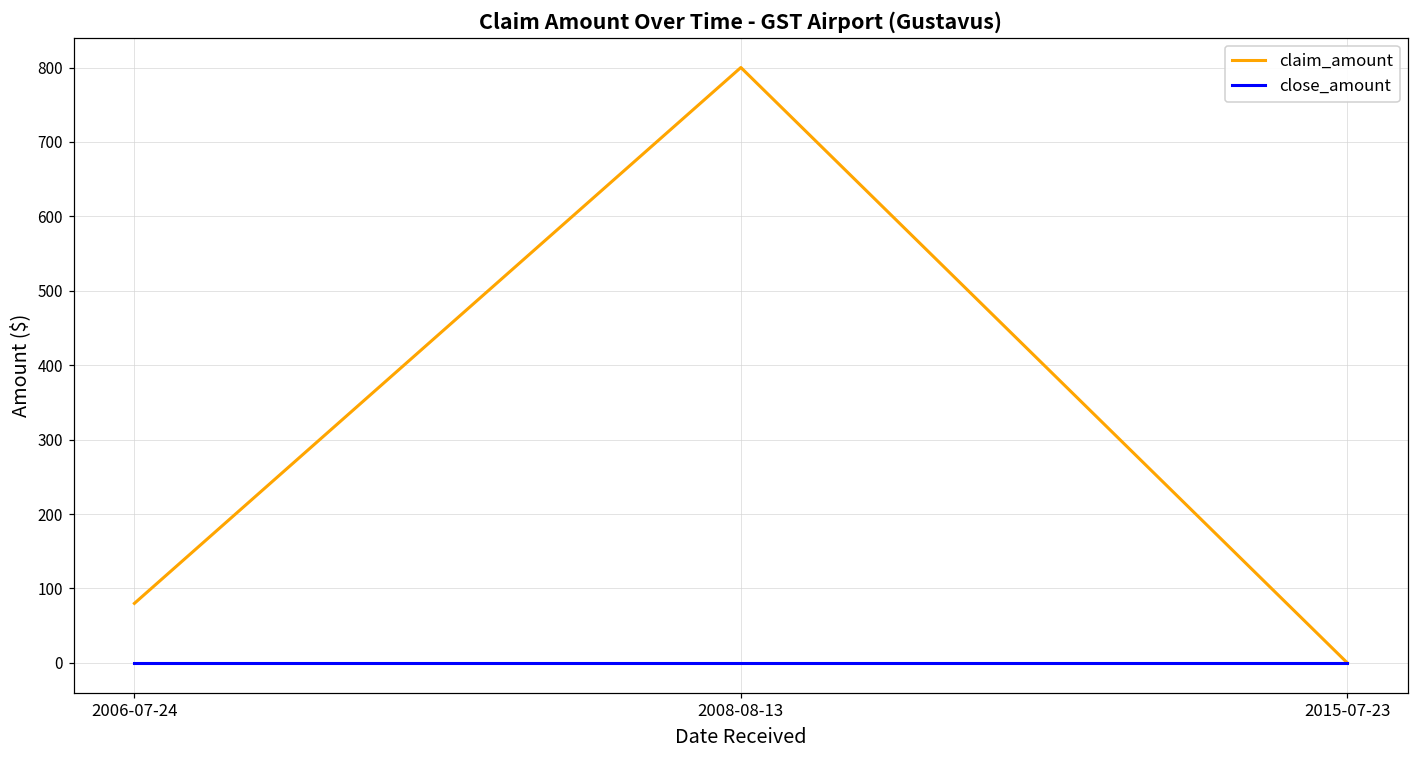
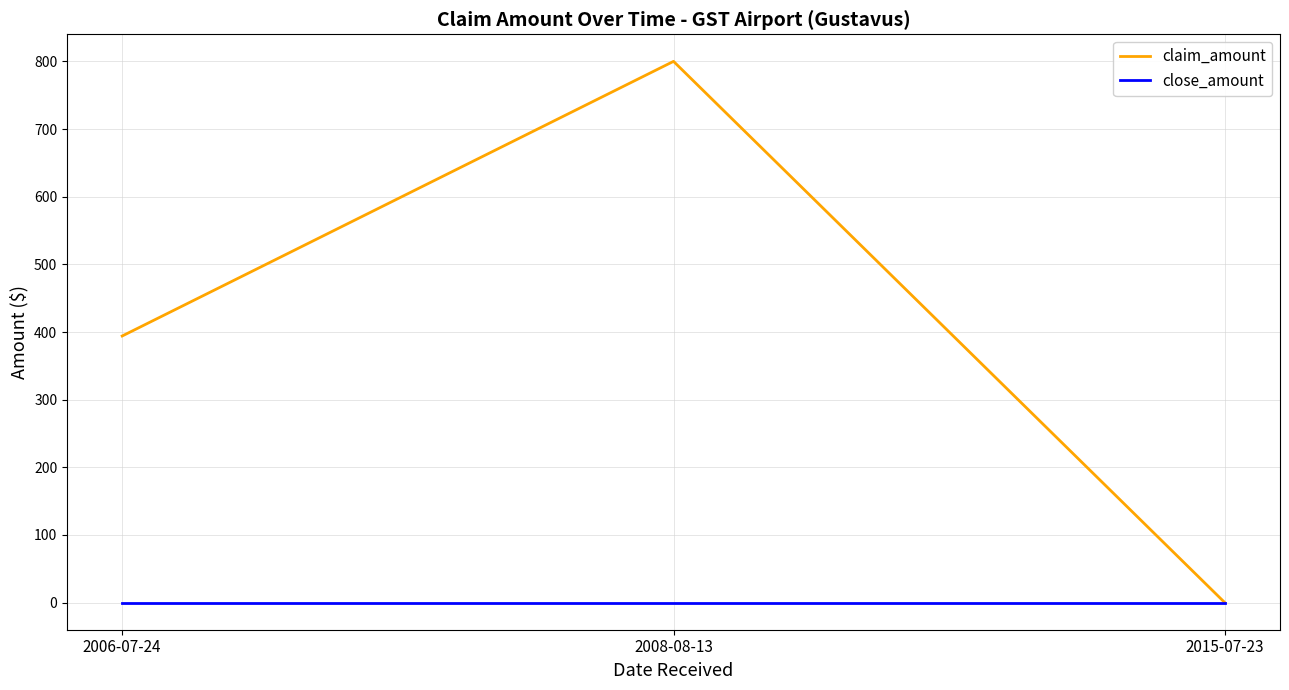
claim_amount, 2006-07-24: 80 -> 390
